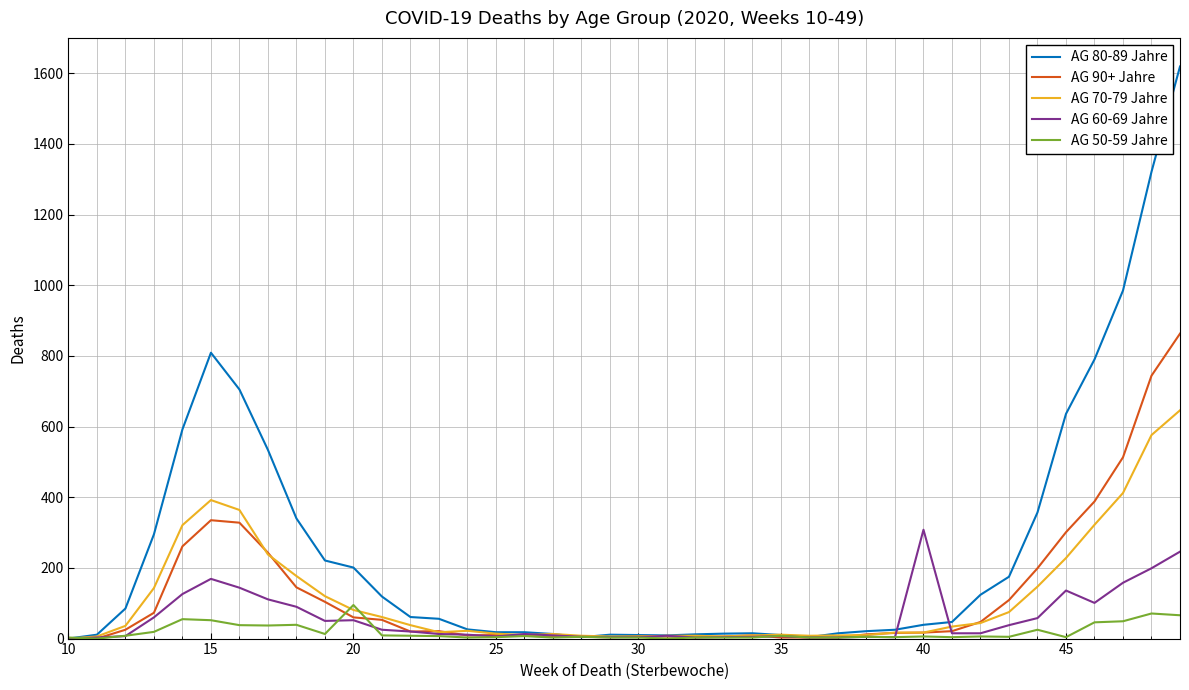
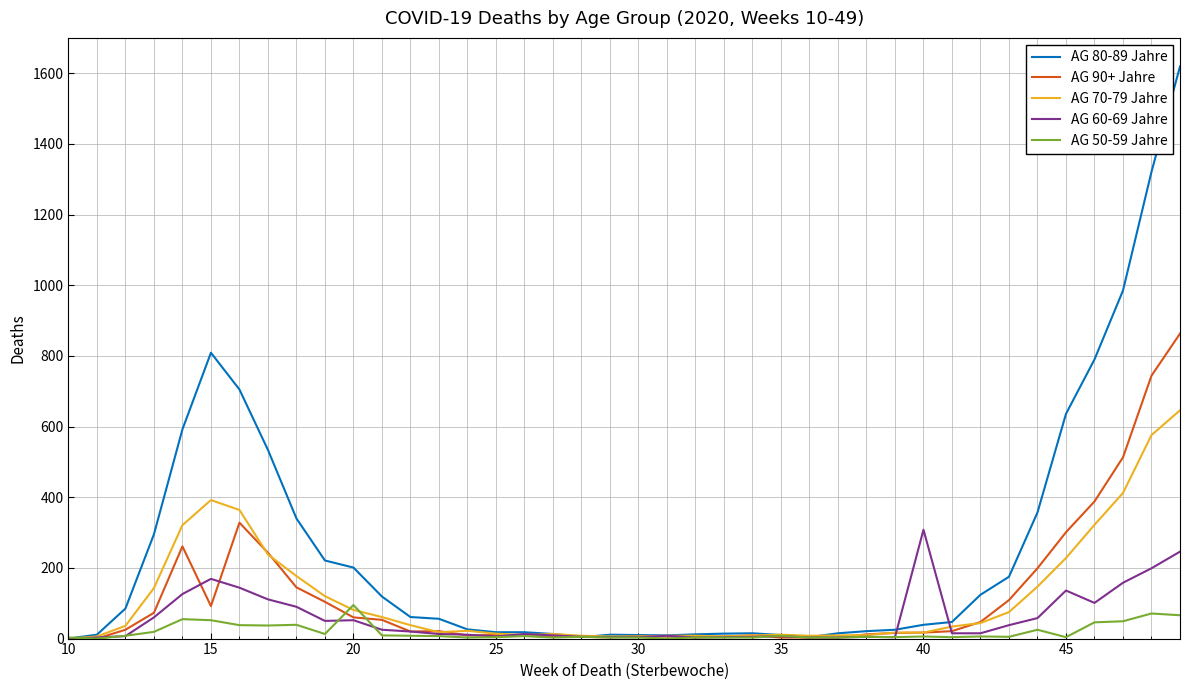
AG 90+ Jahre, 15: 340 -> 90
